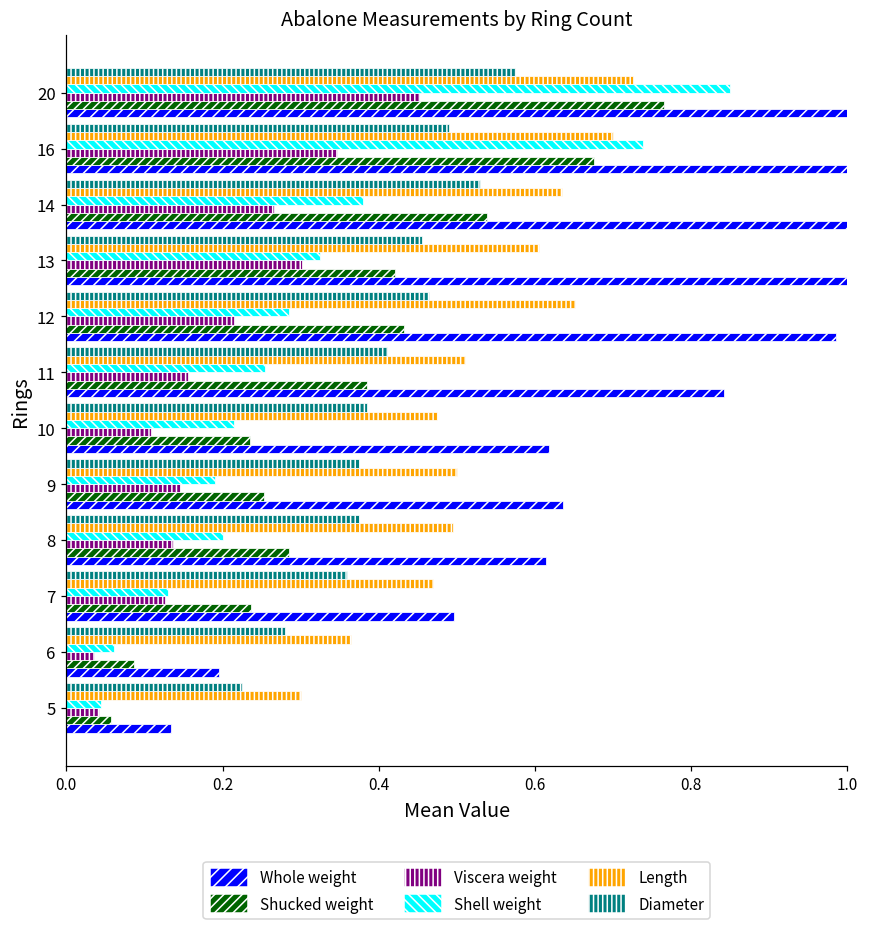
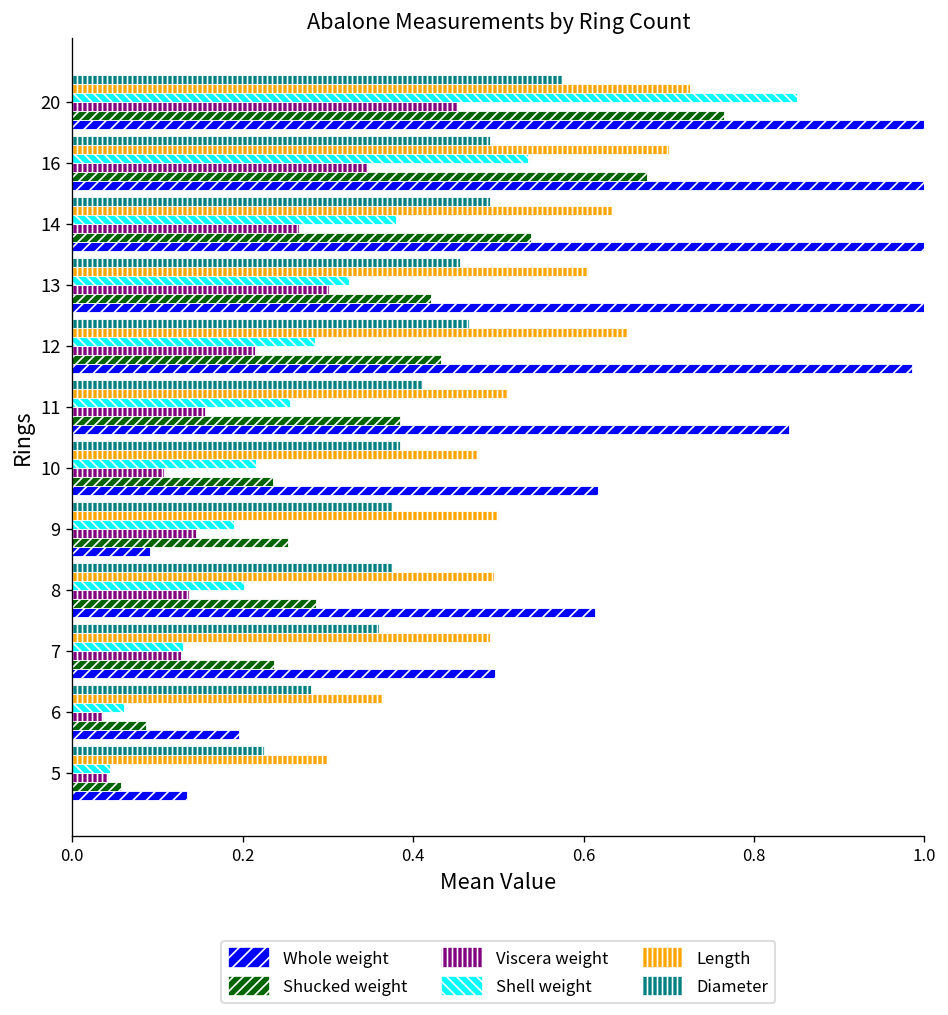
Shell weight, 16: 0.74 -> 0.54
Diameter, 14: 0.53 -> 0.49
Whole weight, 9: 0.64 -> 0.09
Length, 7: 0.47 -> 0.49
